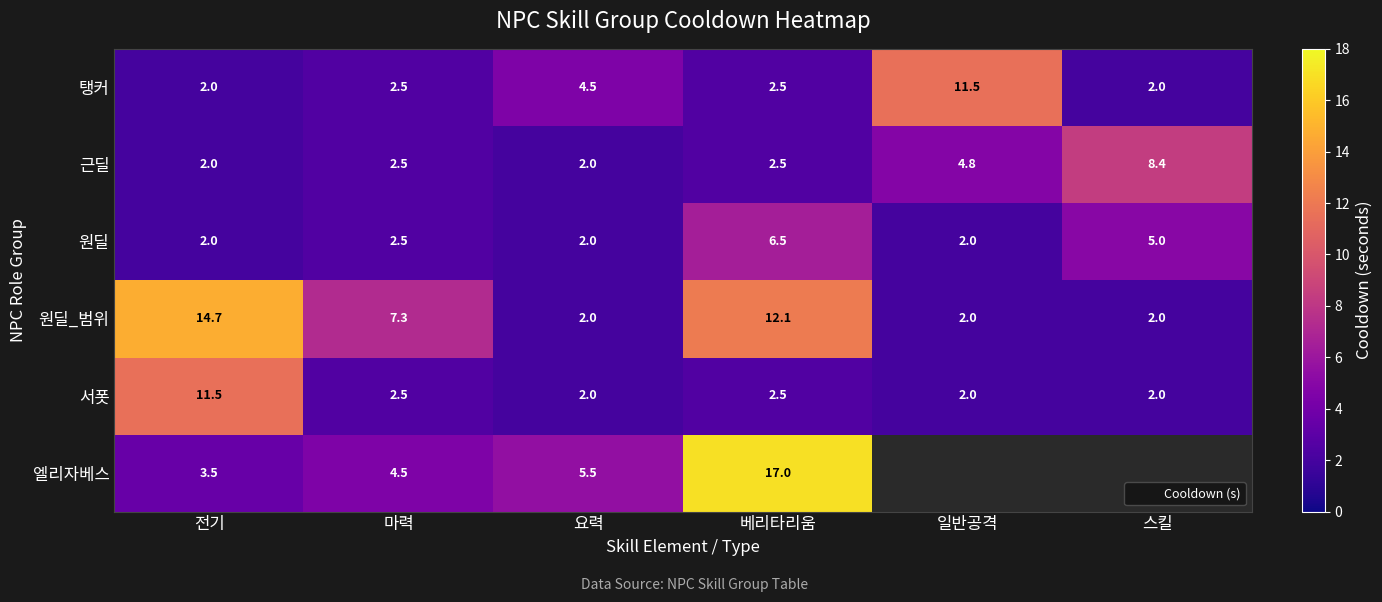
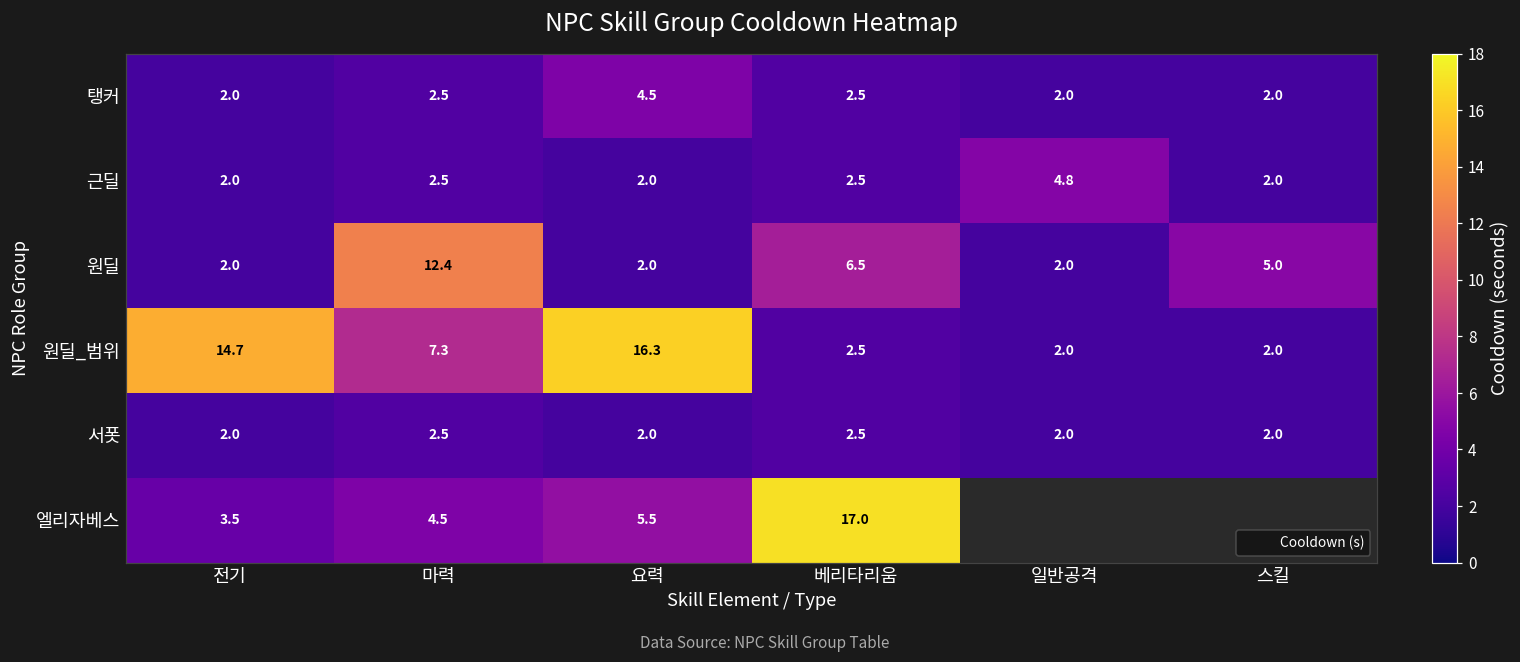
탱커, 일반공격: 11.5 -> 2.0
근딜, 스킬: 8.4 -> 2.0
원딜, 마력: 2.5 -> 12.4
원딜_범위, 요력: 2.0 -> 16.3
원딜_범위, 베리타리움: 12.1 -> 2.5
서폿, 전기: 11.5 -> 2.0
